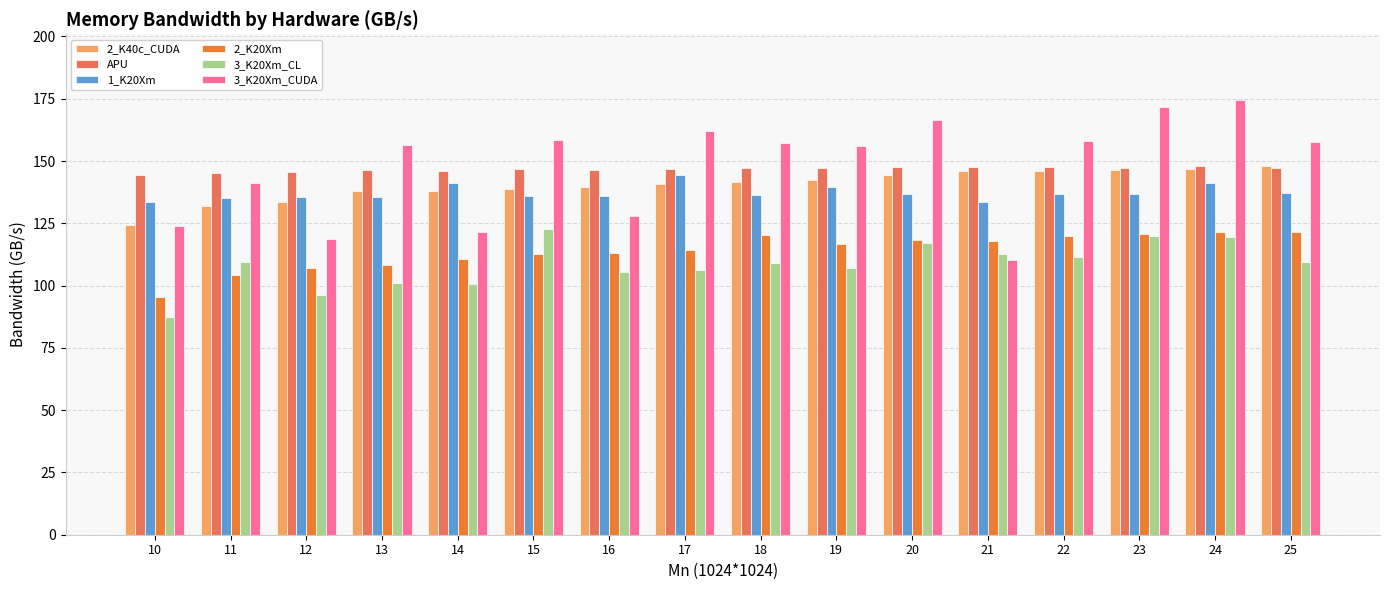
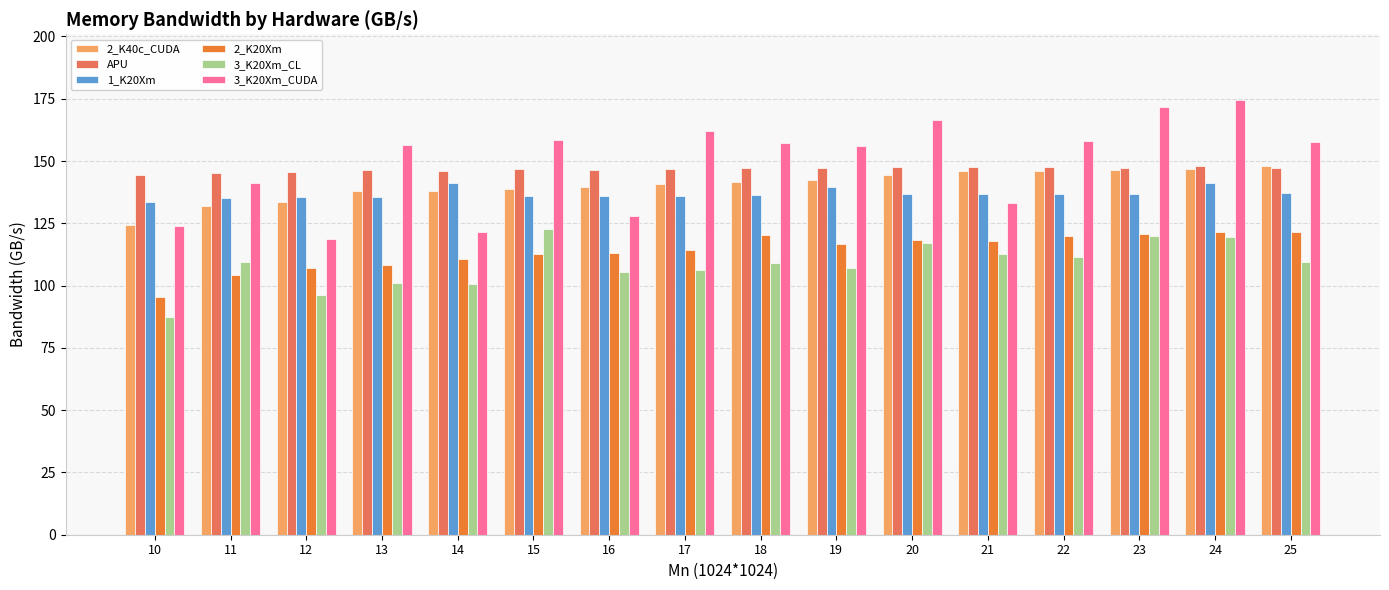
1_K20Xm, 17: 144 -> 136
1_K20Xm, 21: 133 -> 137
3_K20Xm_CUDA, 21: 110 -> 133
